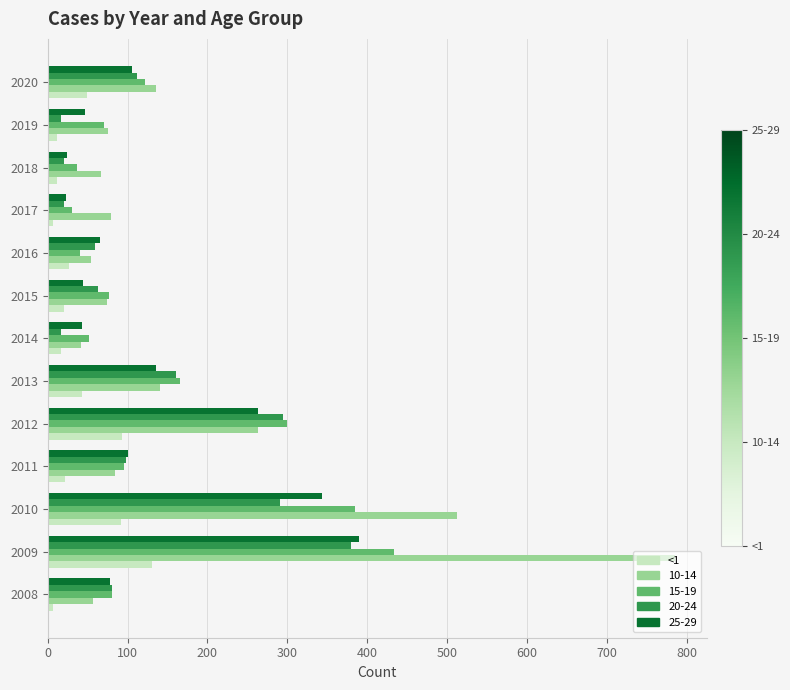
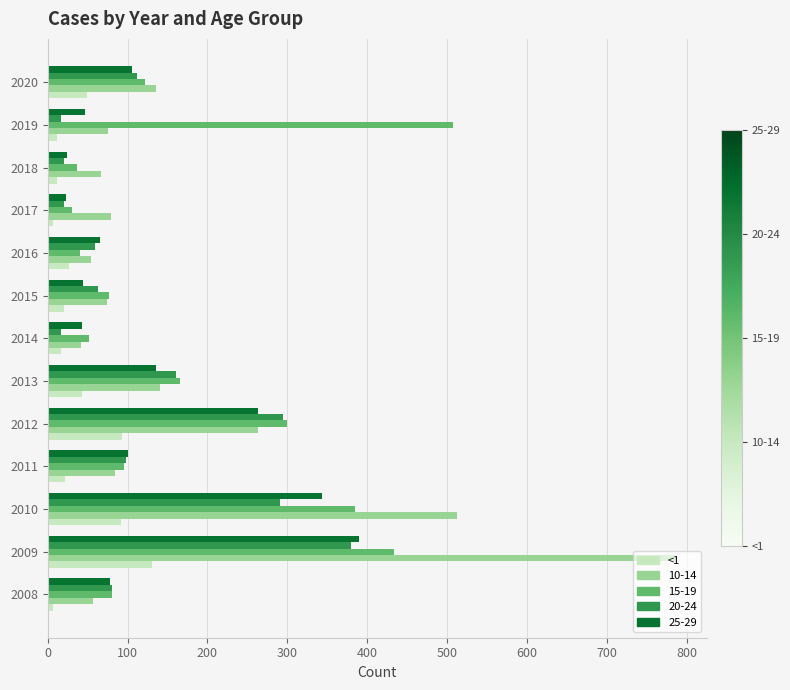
15-19, 2019: 70 -> 510
